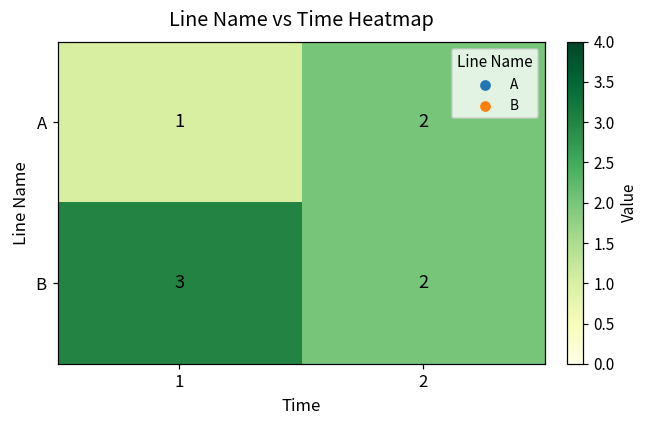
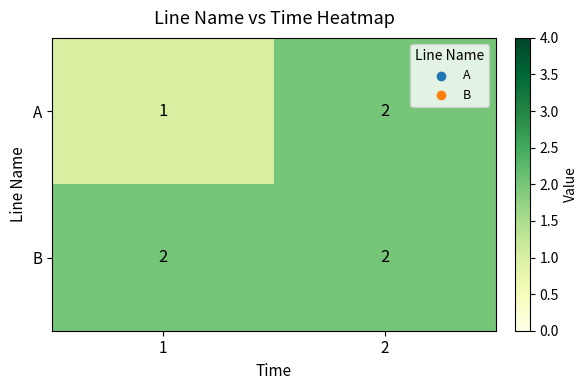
B, 1: 3 -> 2
